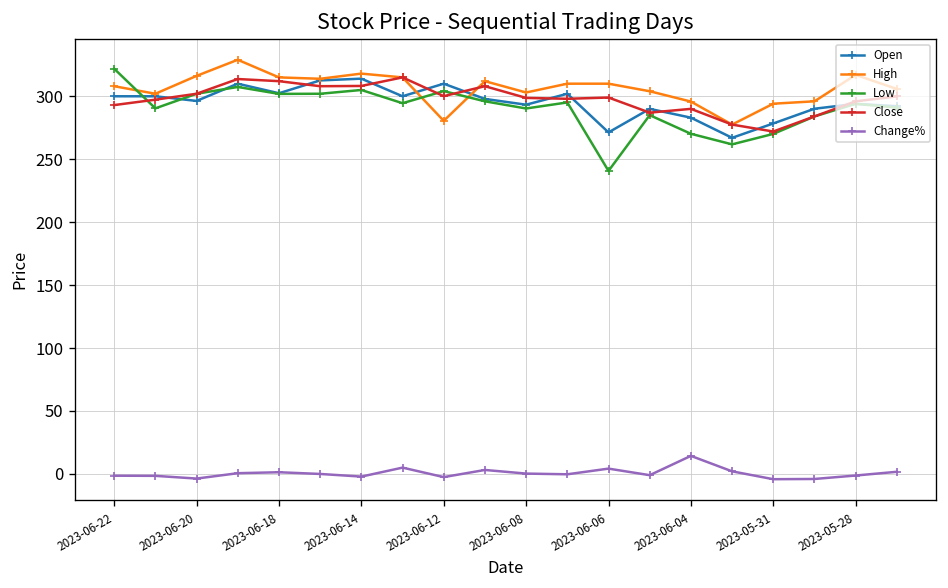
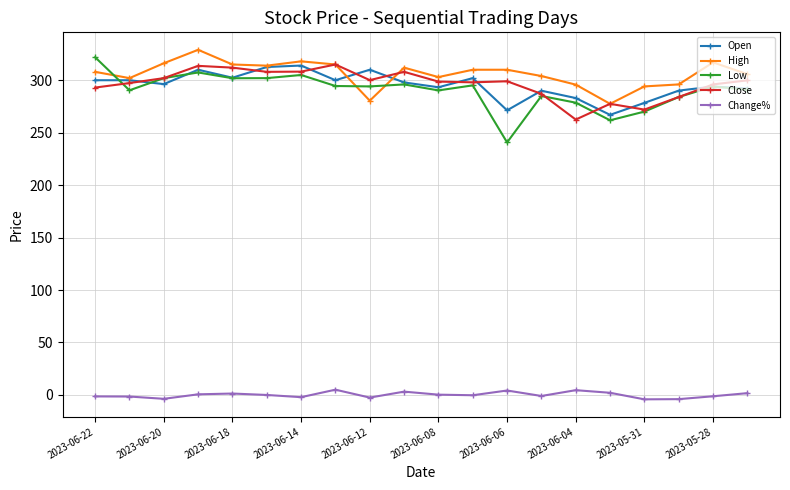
Low, 2023-06-12: 304 -> 294
Low, 2023-06-04: 270 -> 279
Close, 2023-06-04: 290 -> 263
Change%, 2023-06-04: 14 -> 5
